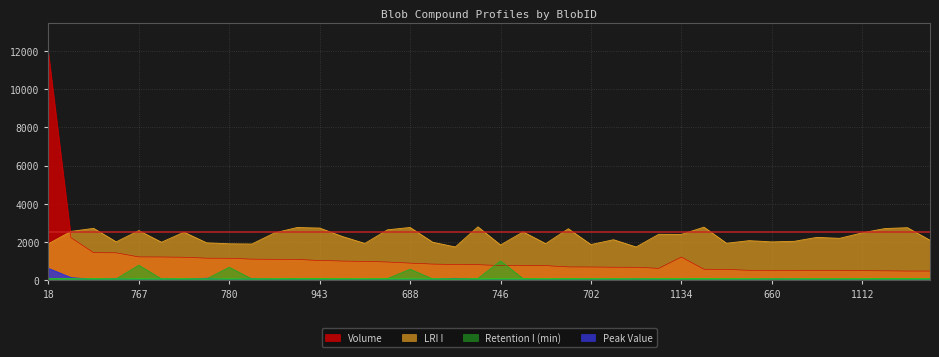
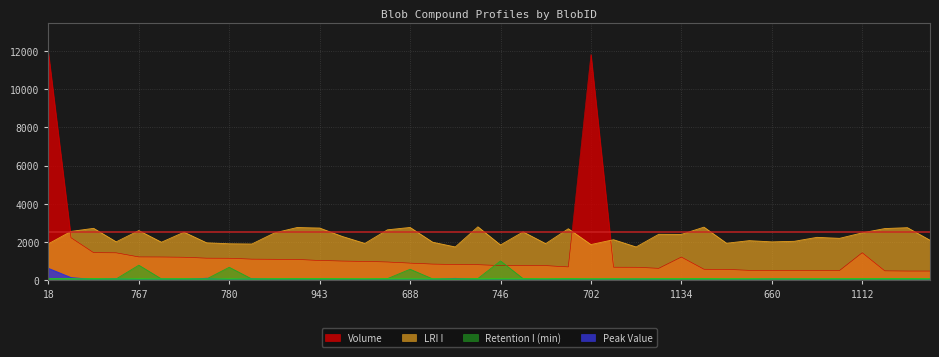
Volume, 702: 700 -> 11800
Volume, 1112: 500 -> 1400
